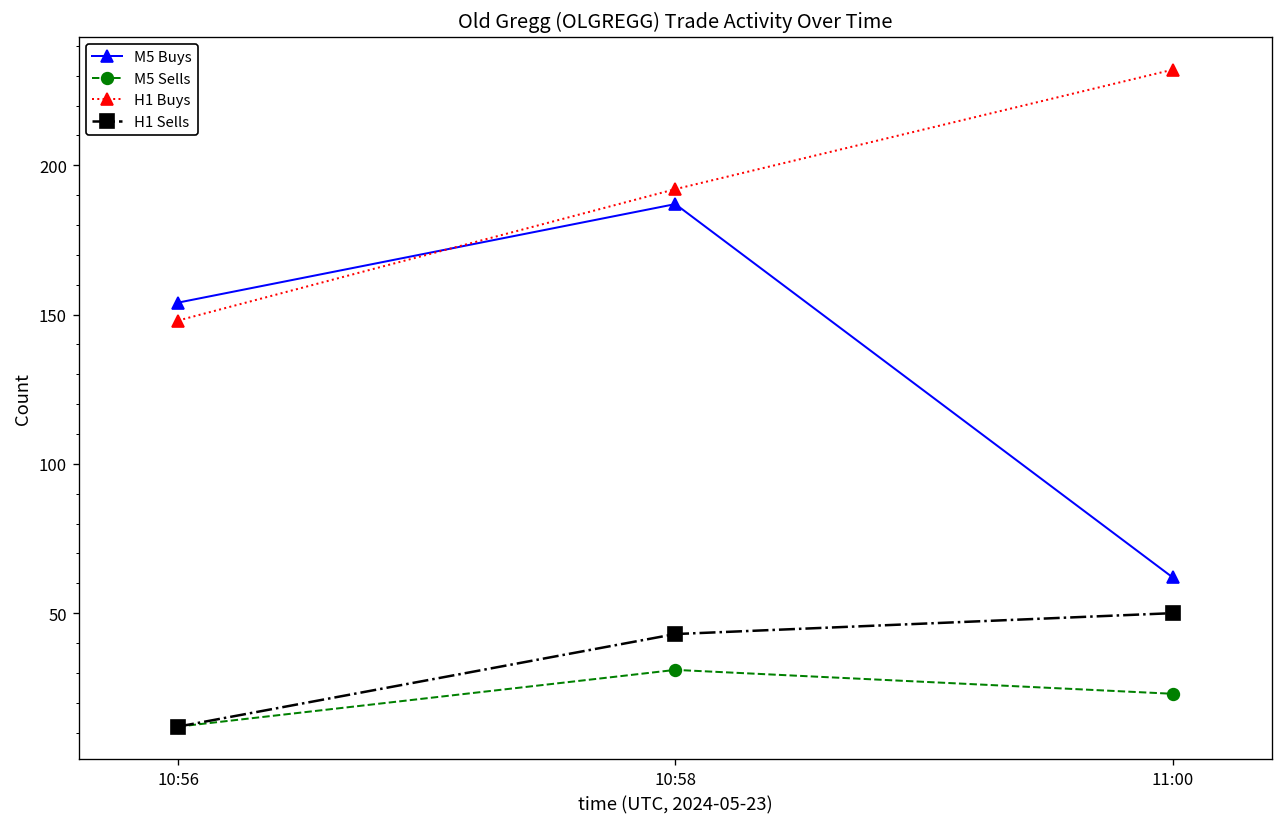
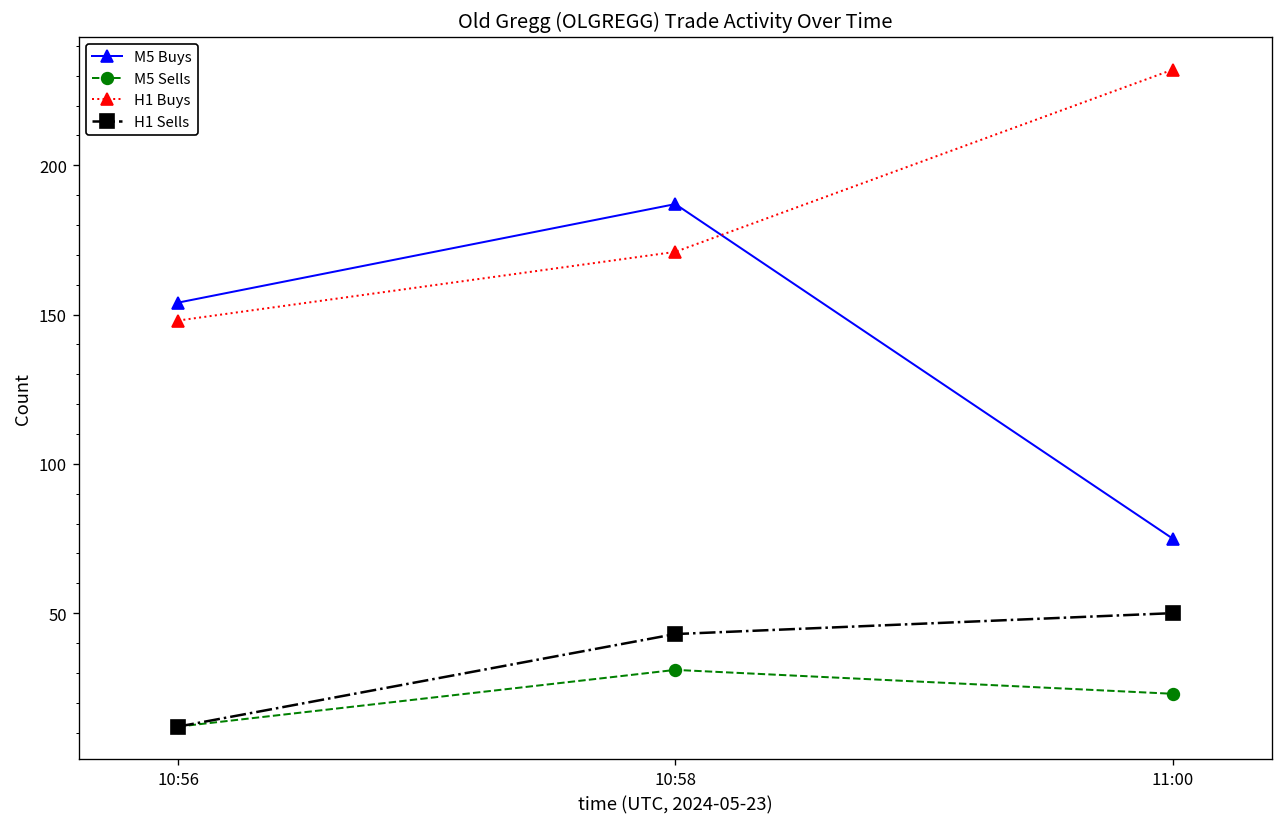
H1 Buys, 10:58: 192 -> 171
M5 Buys, 11:00: 62 -> 75
